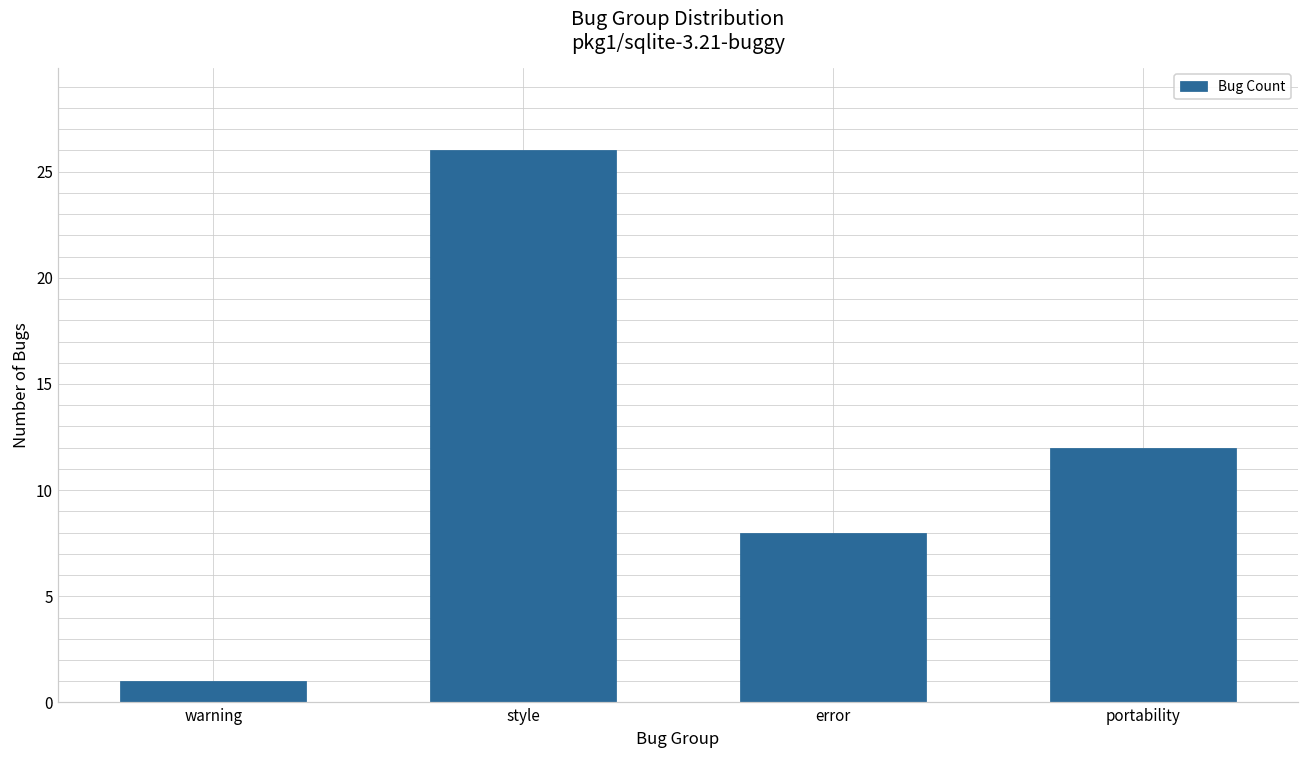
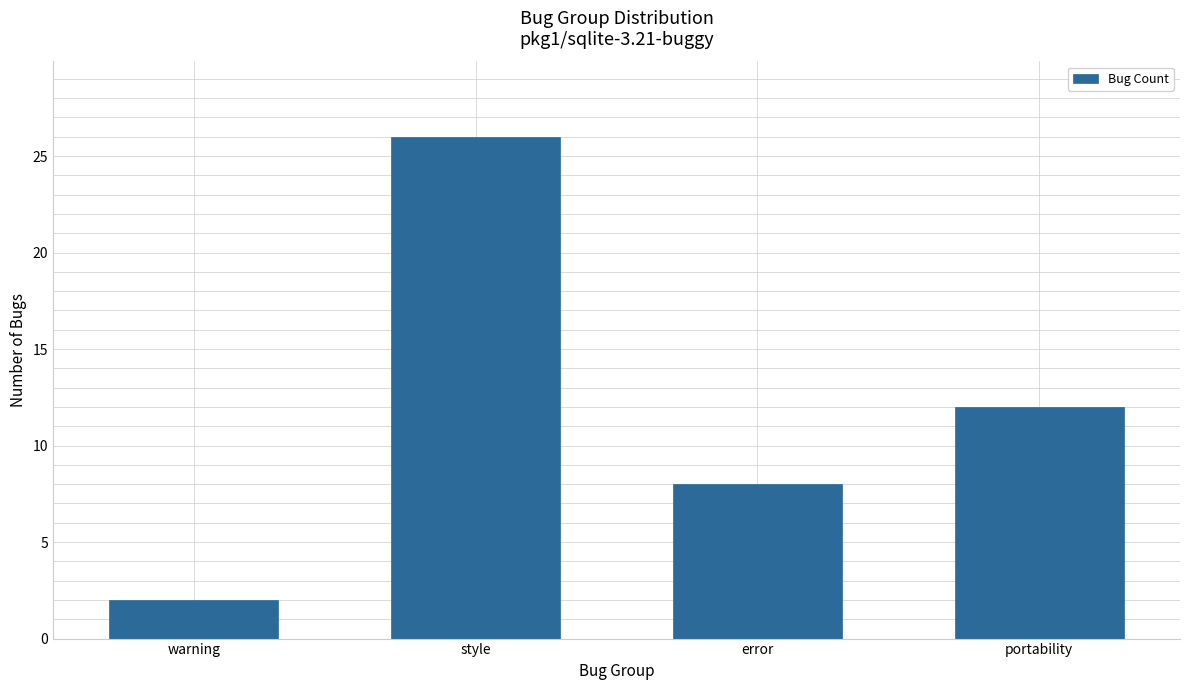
warning: 1 -> 2
